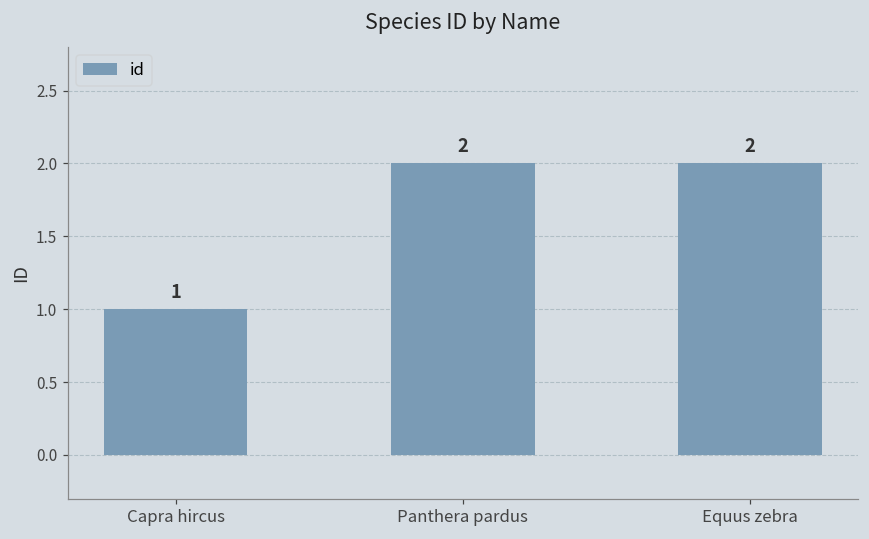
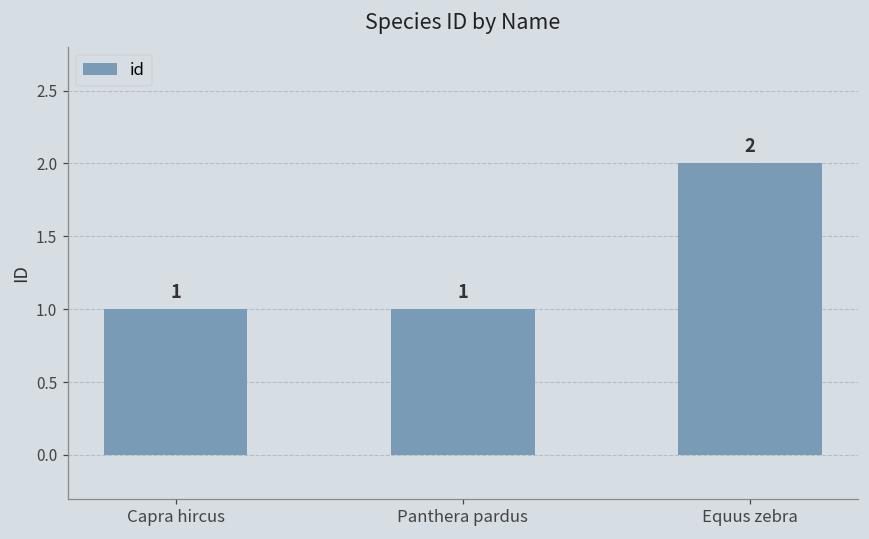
Panthera pardus: 2 -> 1
